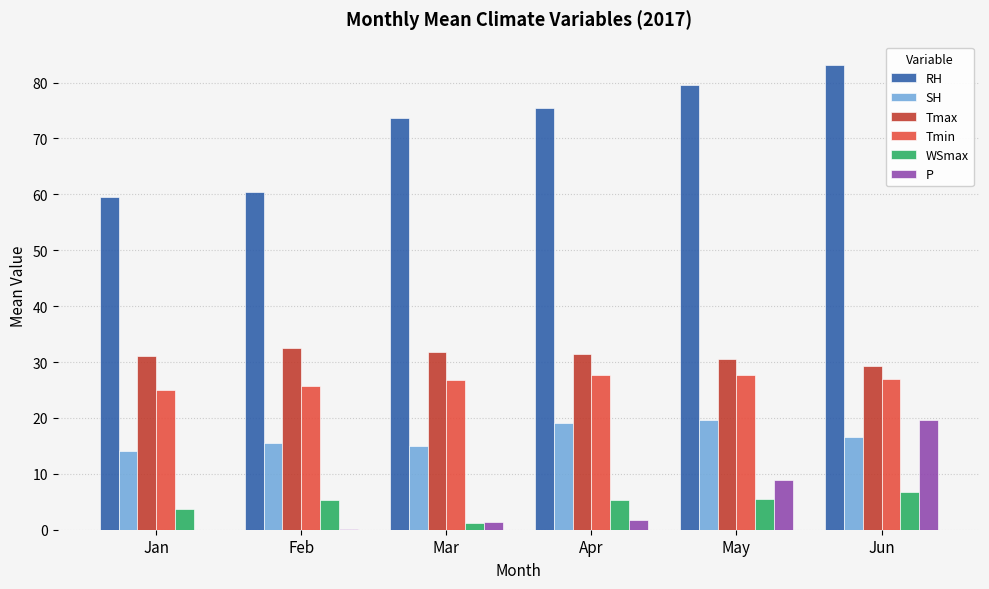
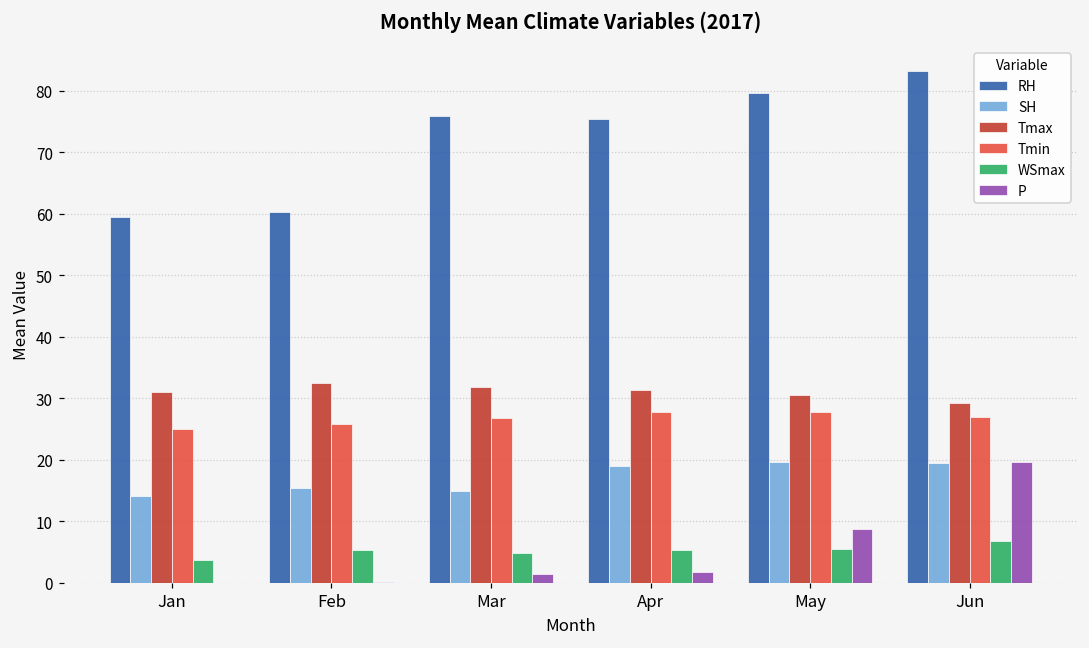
RH, Mar: 74 -> 76
WSmax, Mar: 1 -> 5
SH, Jun: 17 -> 20
